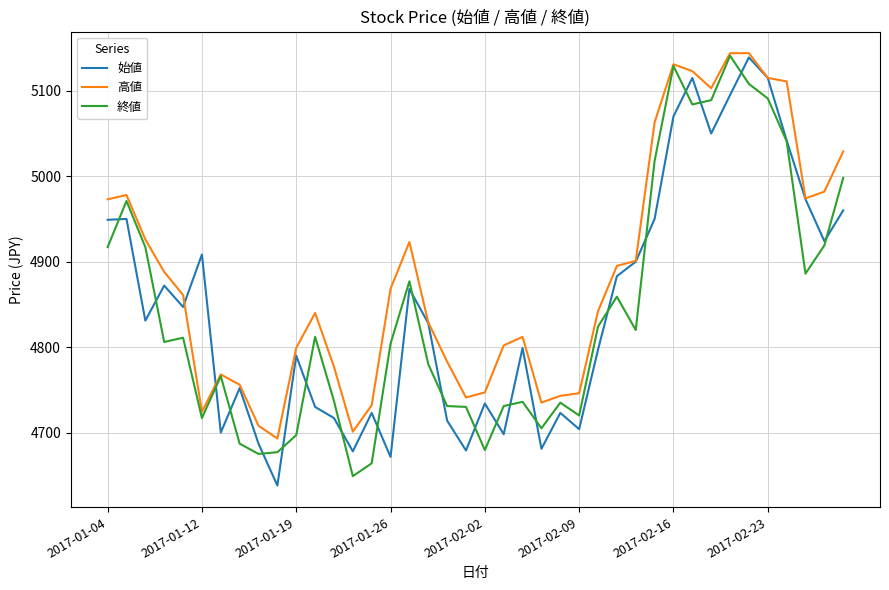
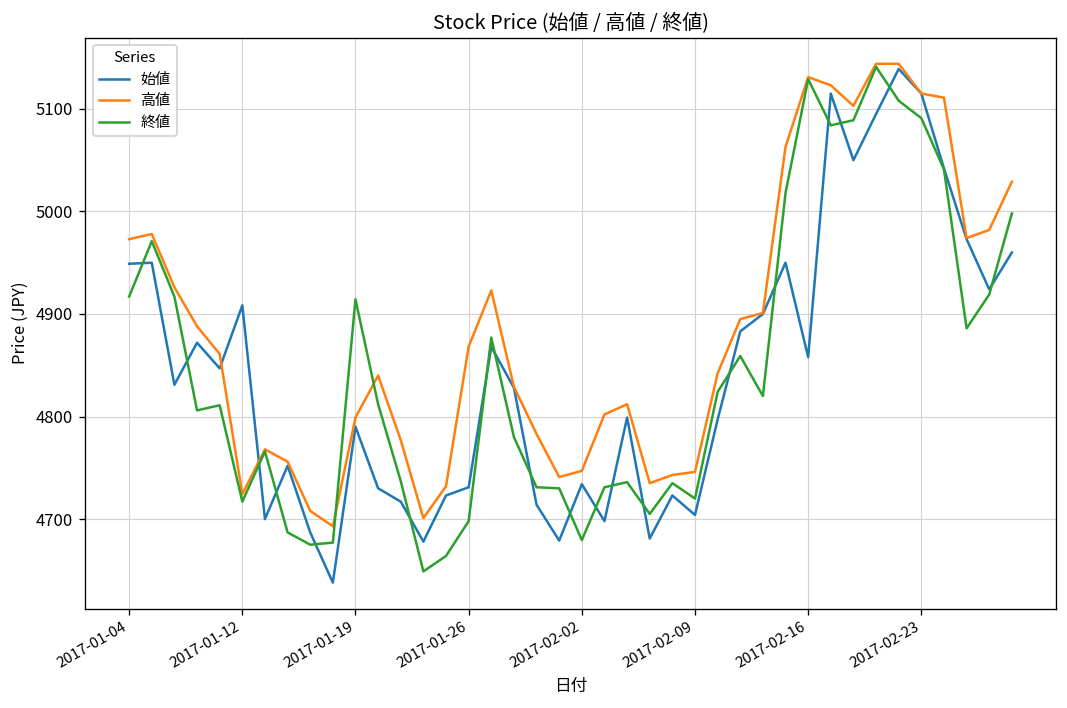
終値, 2017-01-19: 4700 -> 4910
始値, 2017-01-26: 4670 -> 4730
終値, 2017-01-26: 4800 -> 4700
始値, 2017-02-16: 5070 -> 4860
